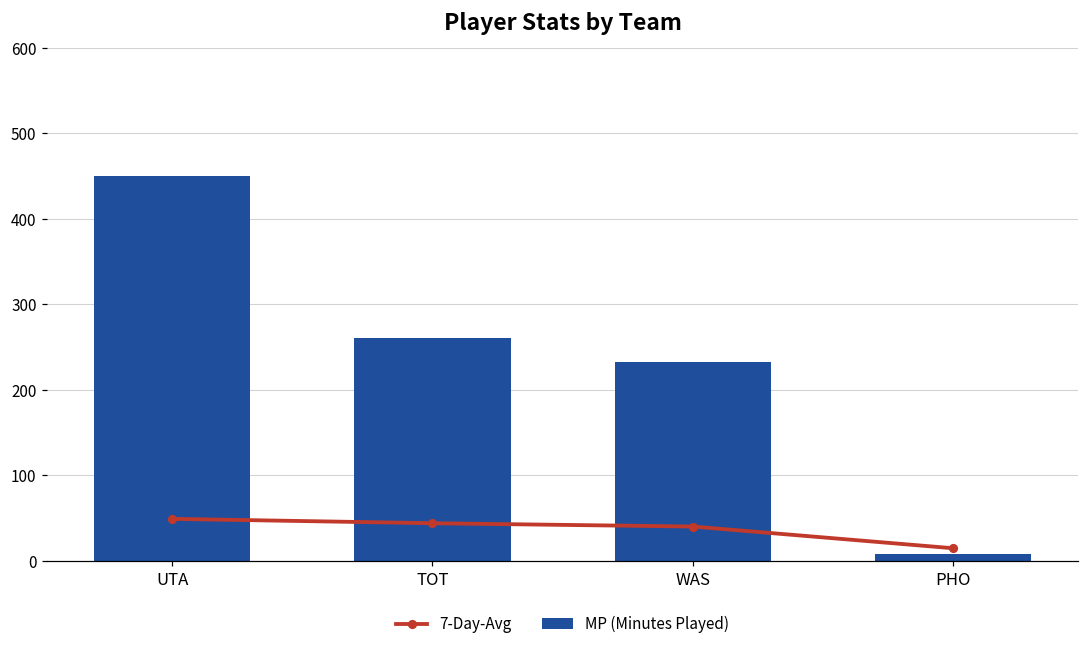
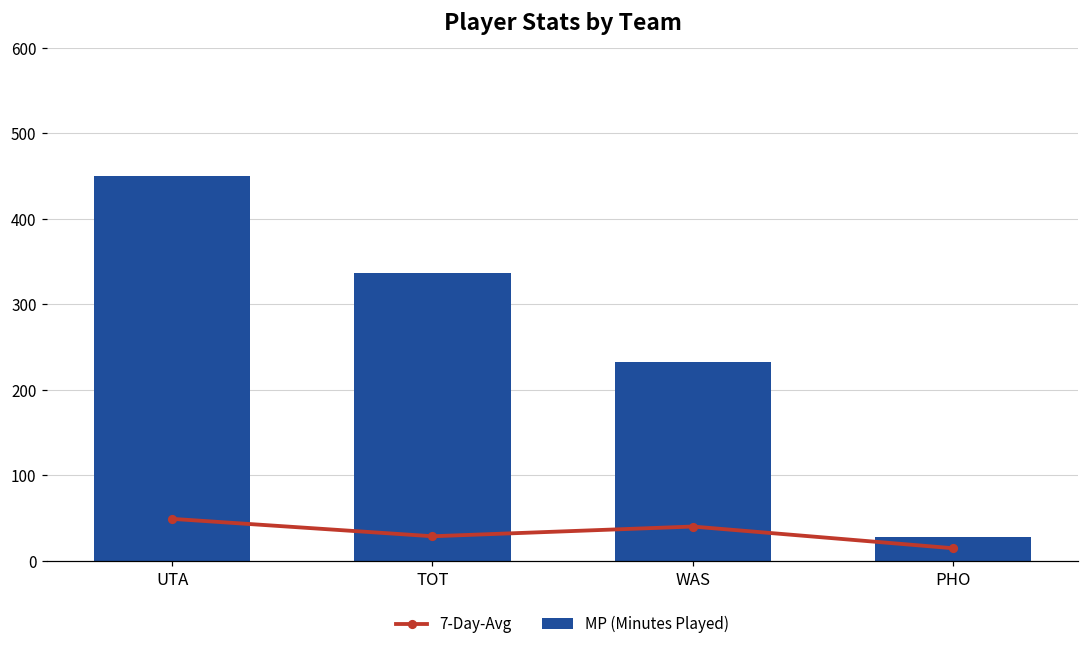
7-Day-Avg, TOT: 40 -> 30
MP (Minutes Played), TOT: 260 -> 340
MP (Minutes Played), PHO: 10 -> 30
